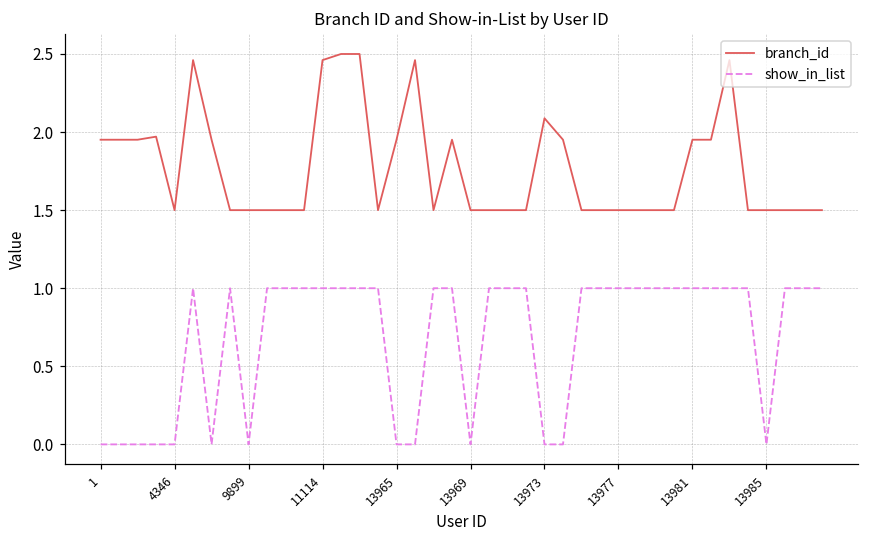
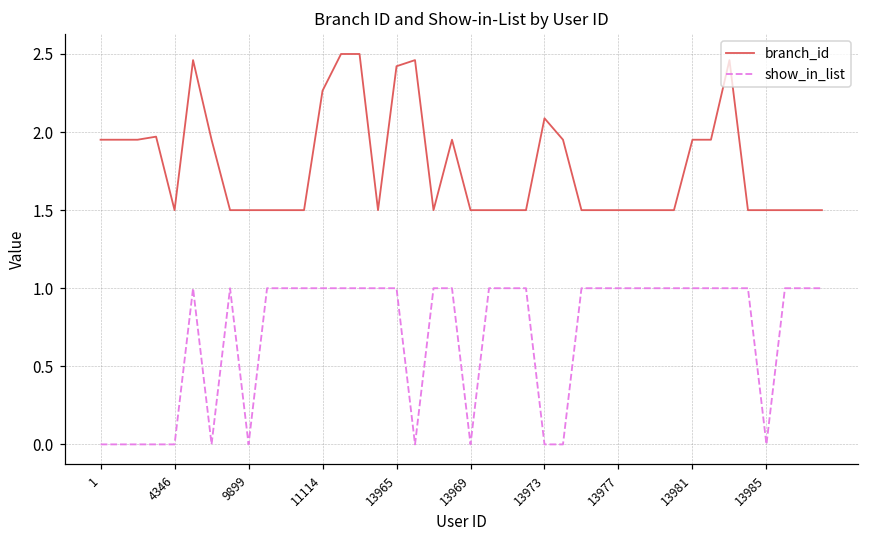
branch_id, 11114: 2.46 -> 2.26
branch_id, 13965: 1.95 -> 2.42
show_in_list, 13965: 0 -> 1
